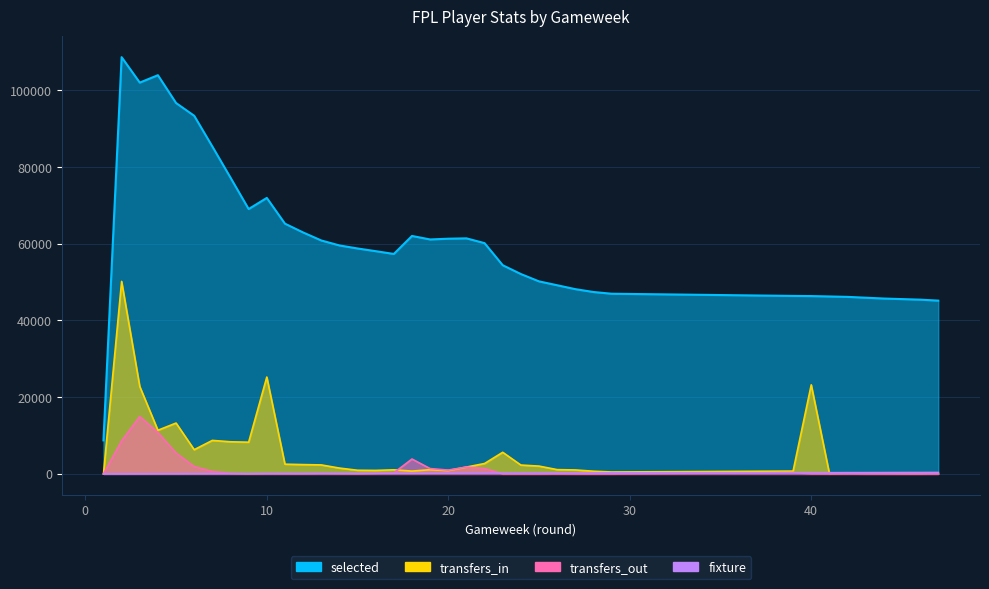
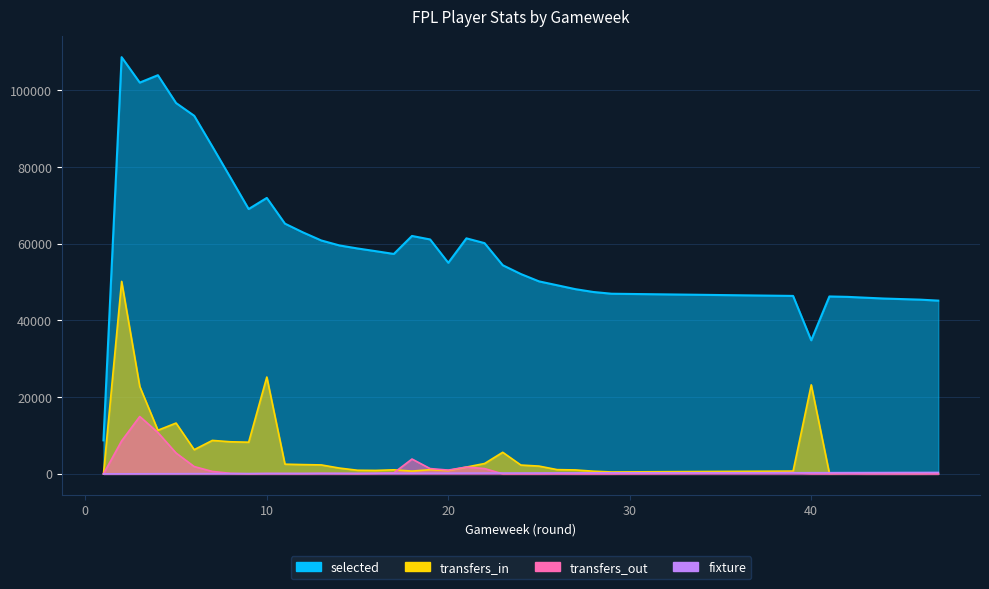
selected, 20: 61000 -> 55000
selected, 40: 46000 -> 35000
